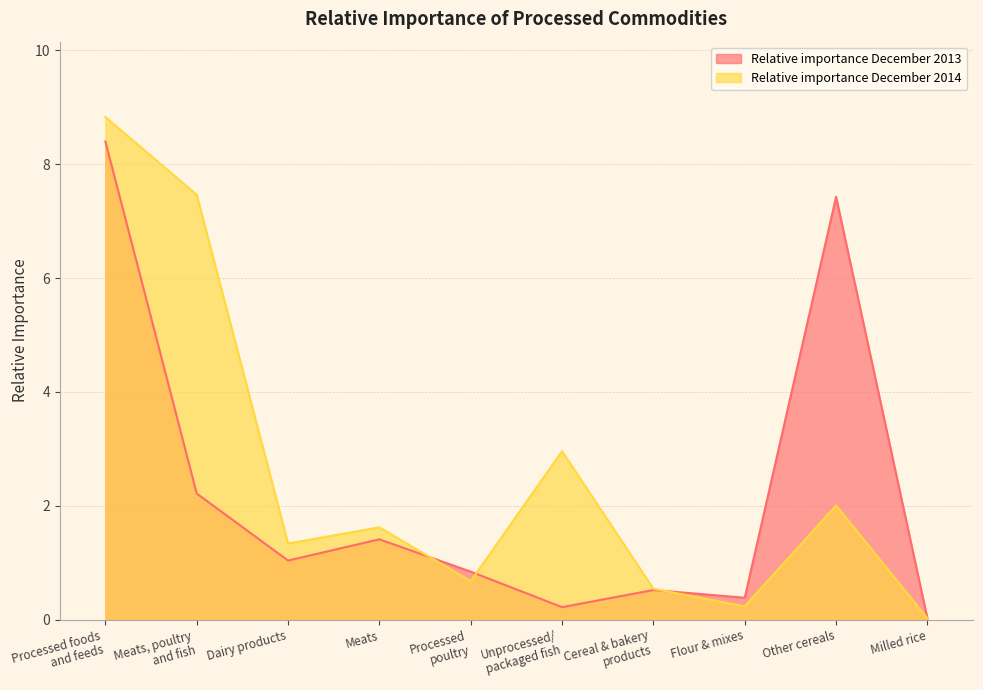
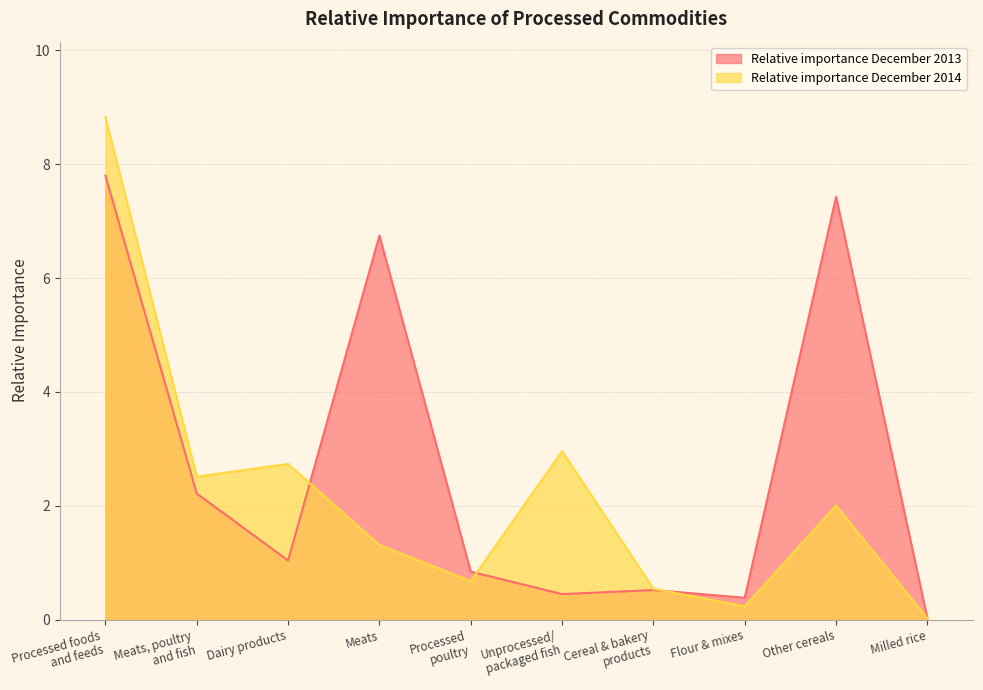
Relative importance December 2013, Processed foods and feeds: 8.4 -> 7.8
Relative importance December 2014, Meats, poultry and fish: 7.5 -> 2.5
Relative importance December 2014, Dairy products: 1.3 -> 2.7
Relative importance December 2013, Meats: 1.4 -> 6.7
Relative importance December 2014, Meats: 1.6 -> 1.3
Relative importance December 2013, Unprocessed/ packaged fish: 0.2 -> 0.4
